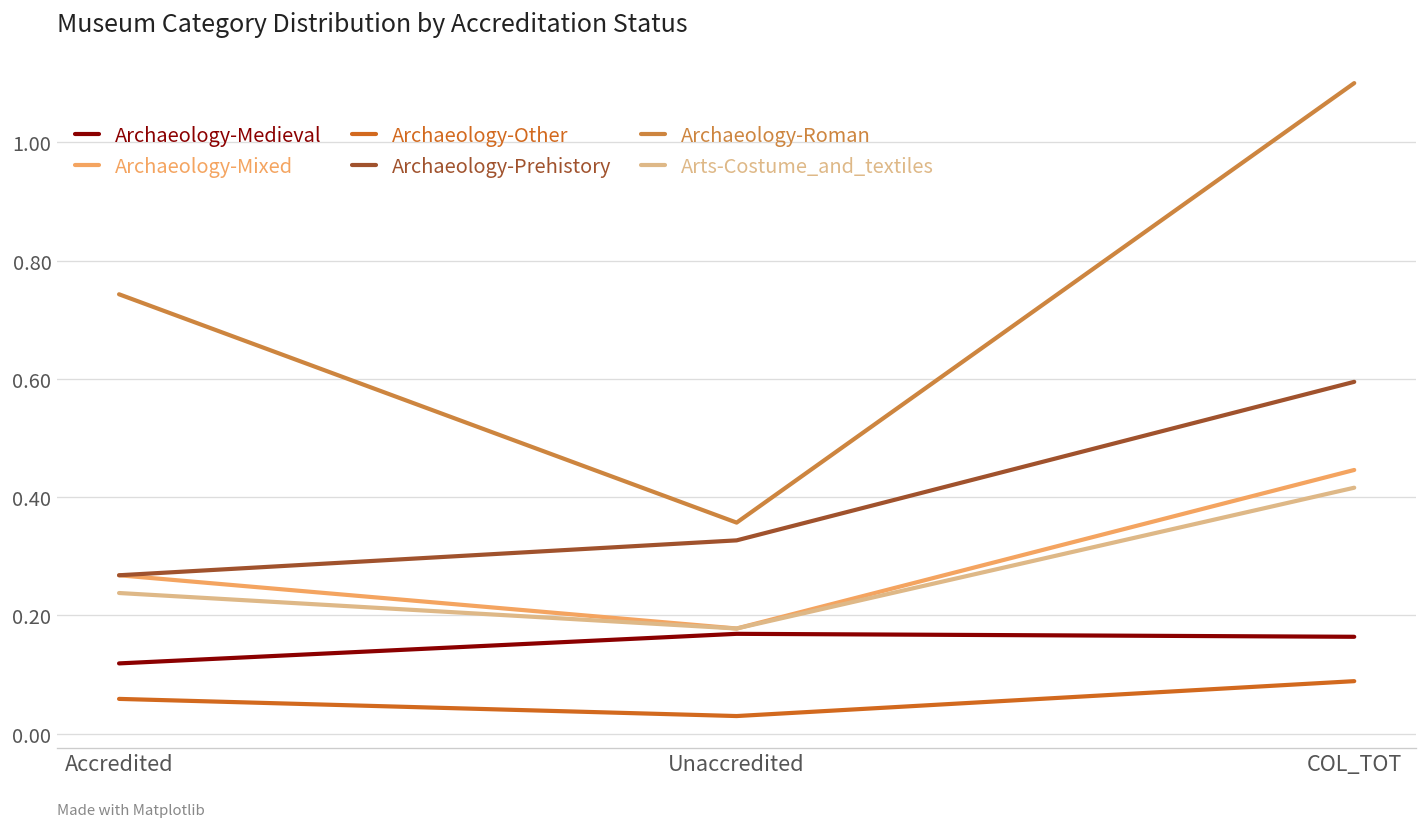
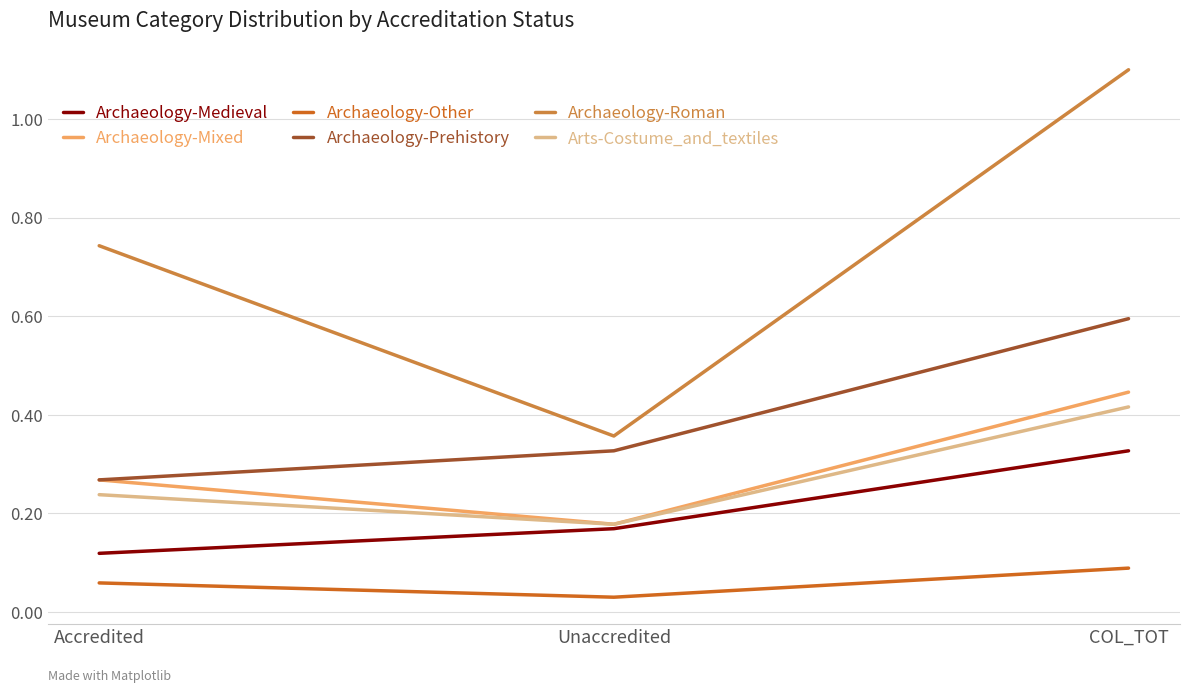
Archaeology-Medieval, COL_TOT: 0.16 -> 0.33
